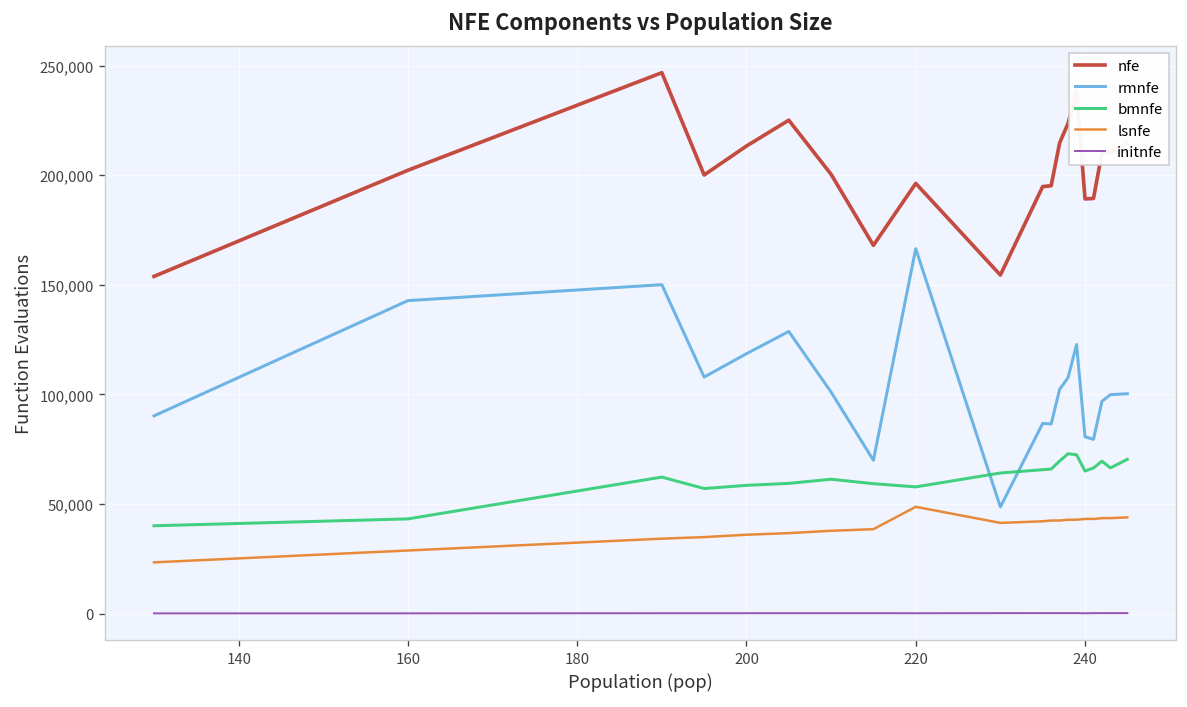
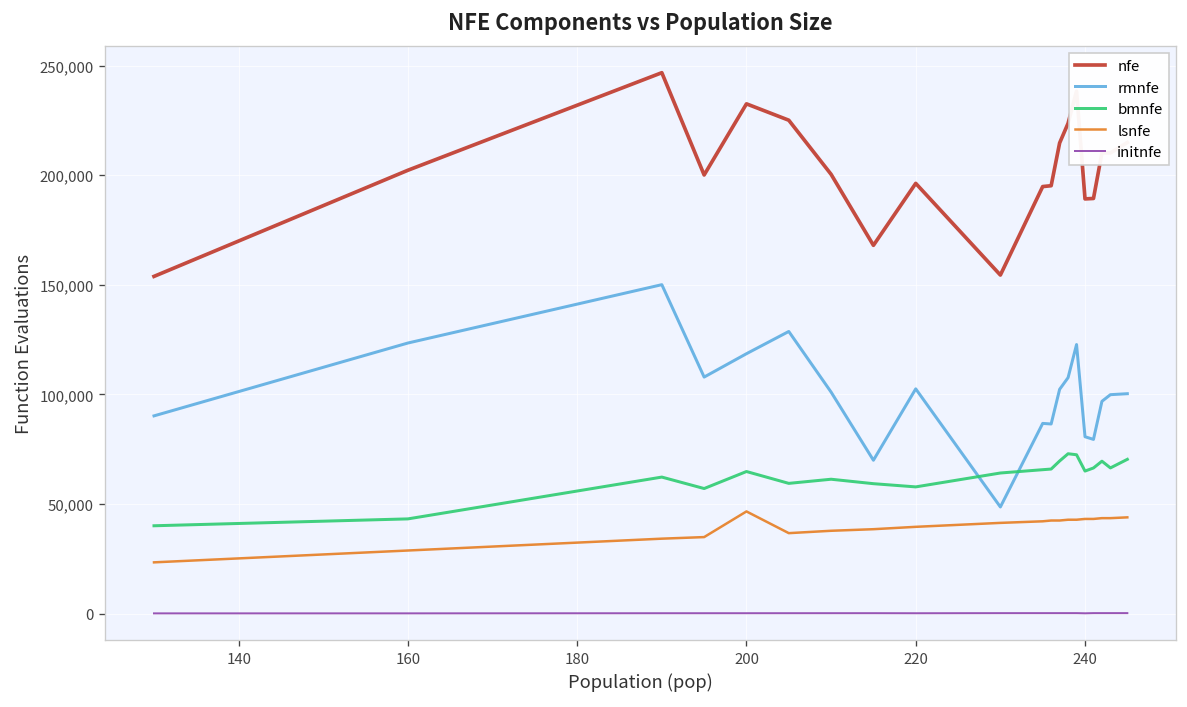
rmnfe, 160: 143,000 -> 123,000
nfe, 200: 213,000 -> 233,000
bmnfe, 200: 59,000 -> 65,000
lsnfe, 200: 36,000 -> 47,000
rmnfe, 220: 166,000 -> 103,000
lsnfe, 220: 49,000 -> 40,000
